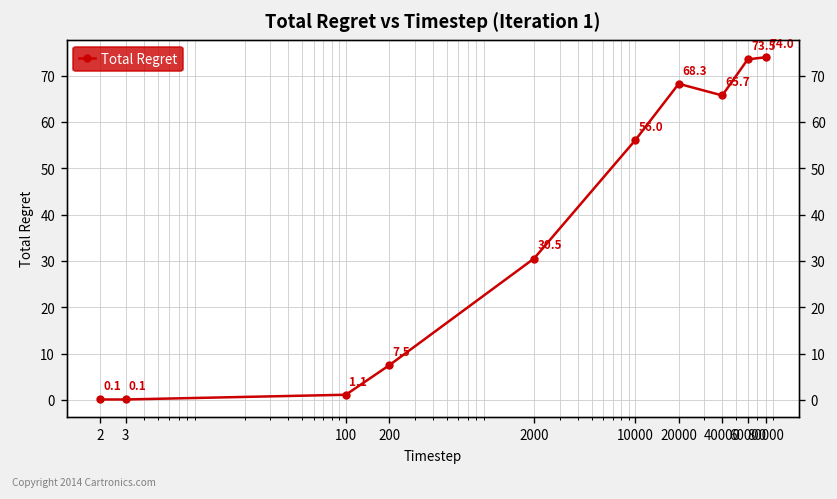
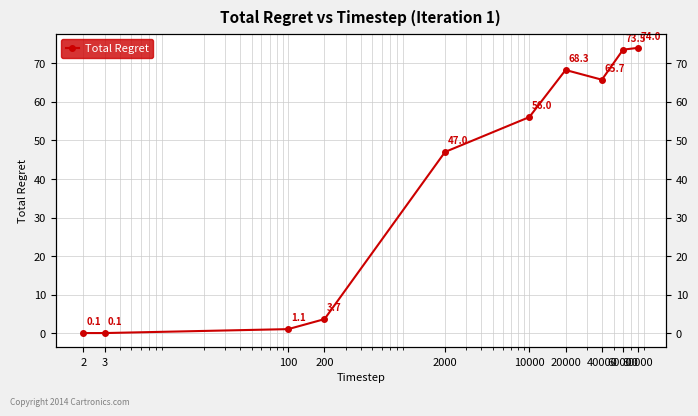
200: 7.5 -> 3.7
2000: 30.5 -> 47.0
